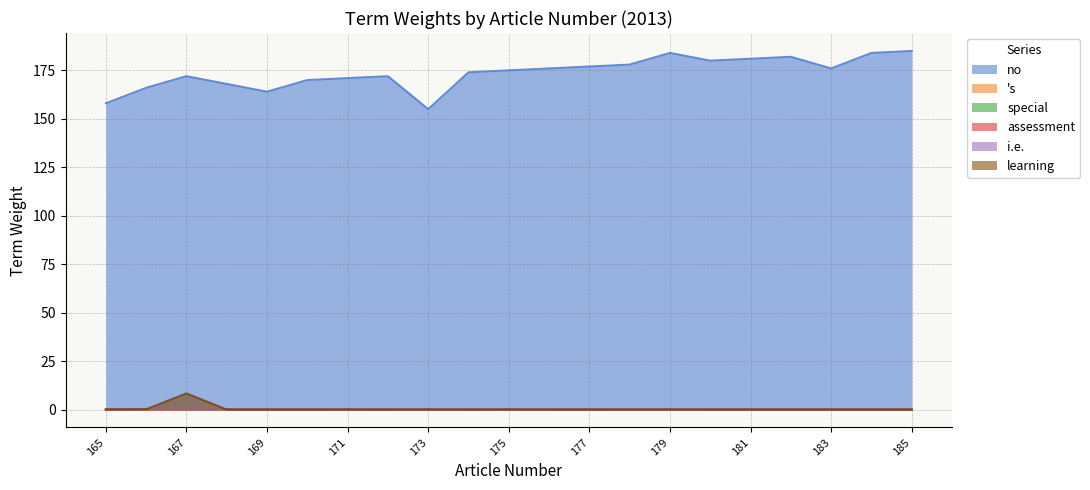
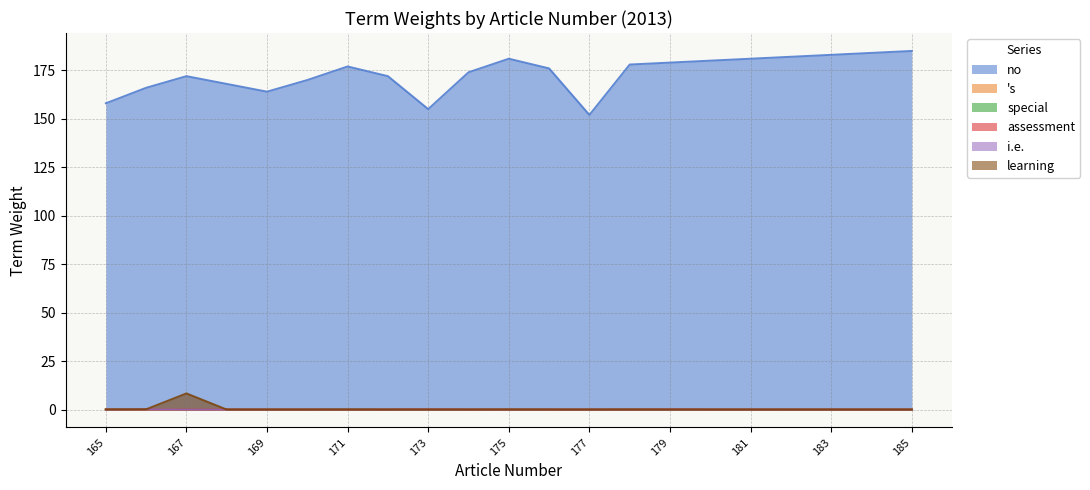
no, 171: 171 -> 177
no, 175: 175 -> 181
no, 177: 177 -> 152
no, 179: 184 -> 179
no, 183: 176 -> 183
